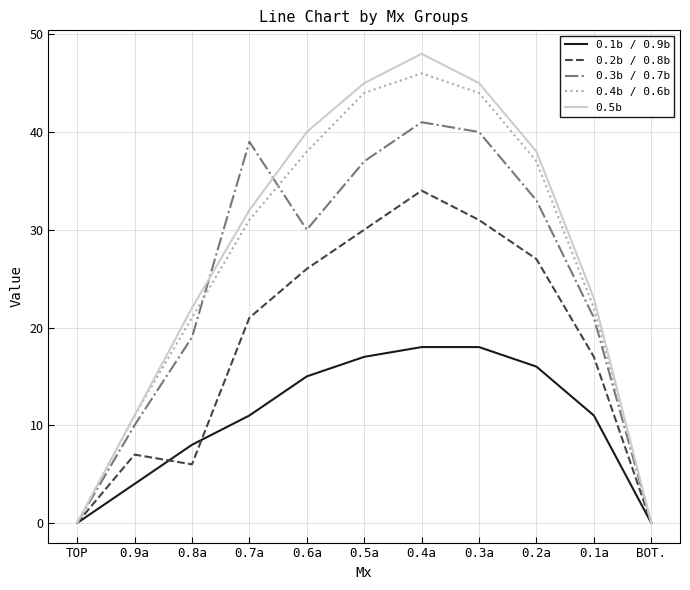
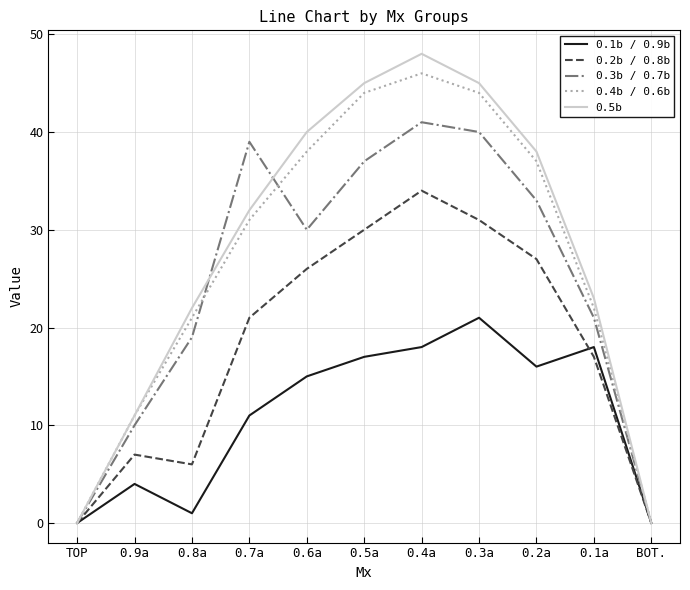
0.1b / 0.9b, 0.8a: 8 -> 1
0.1b / 0.9b, 0.3a: 18 -> 21
0.1b / 0.9b, 0.1a: 11 -> 18
